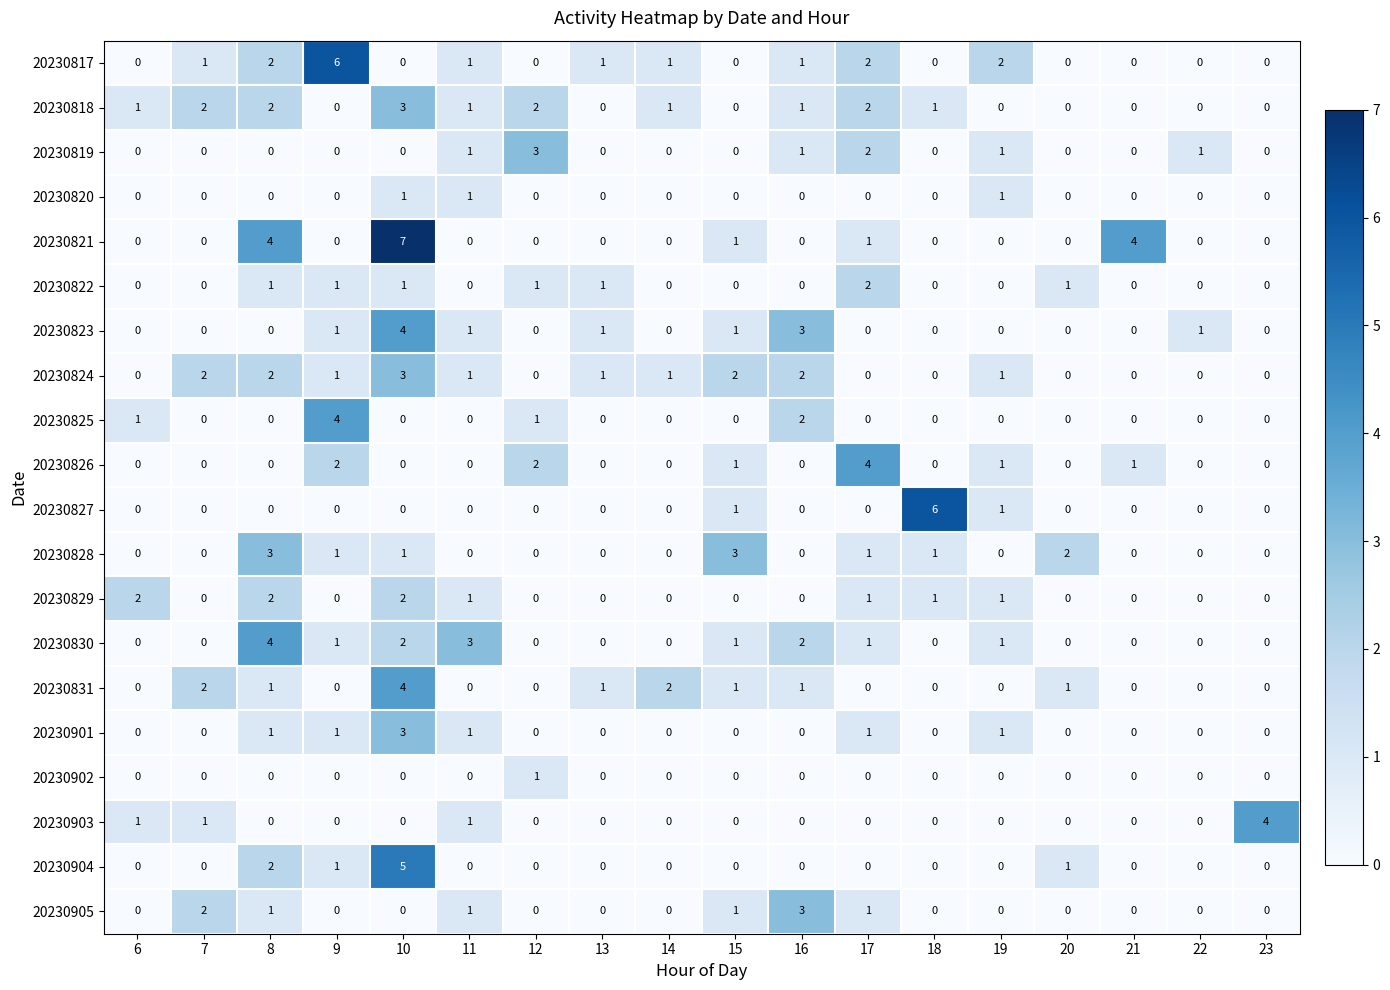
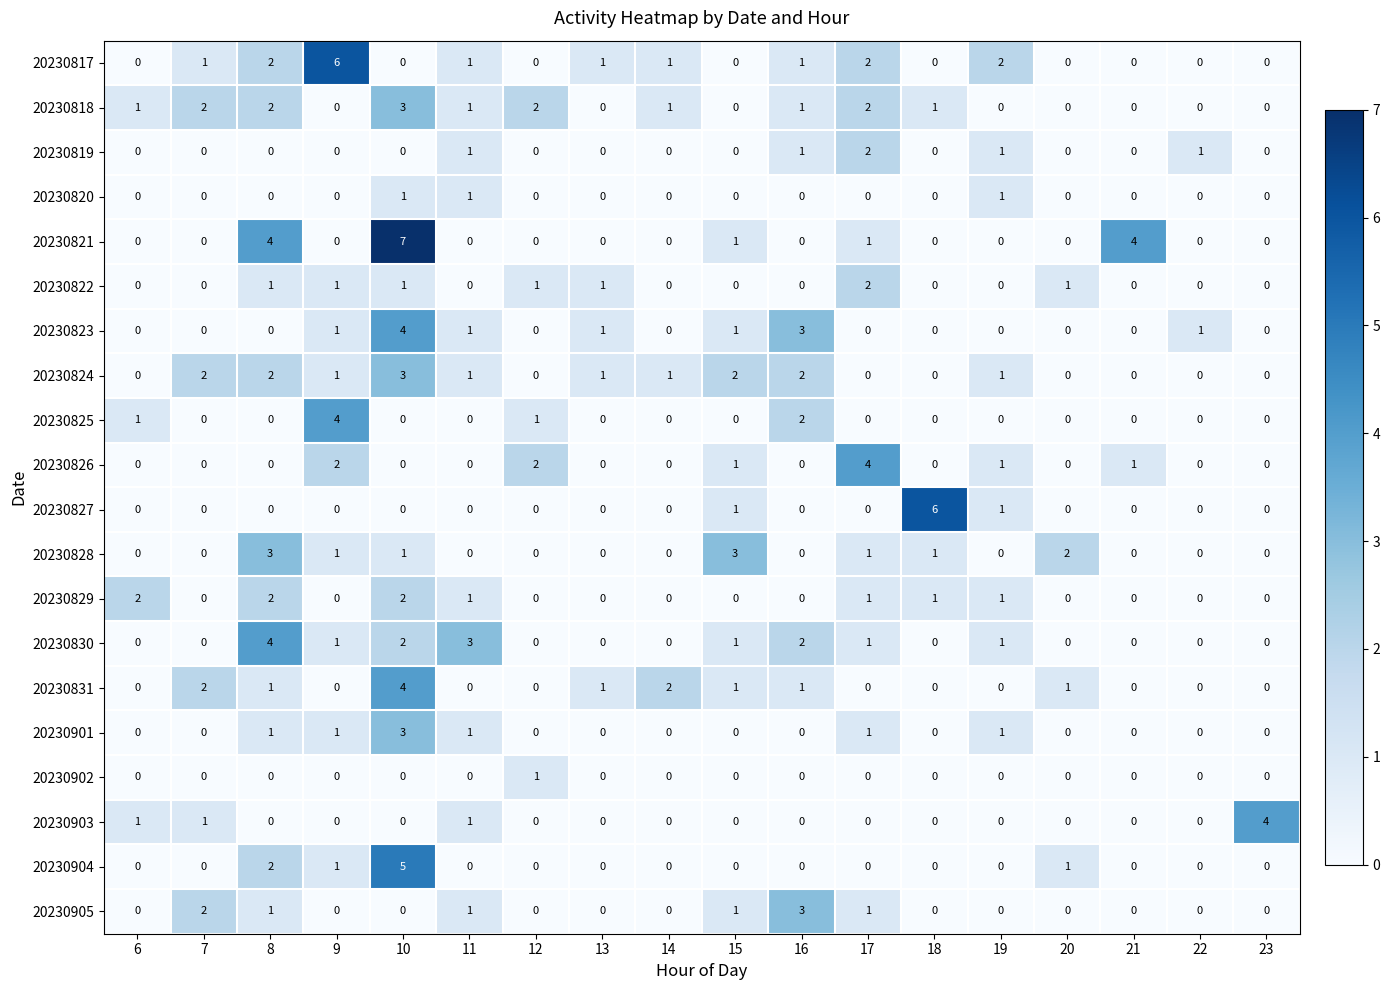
20230819, 12: 3 -> 0
